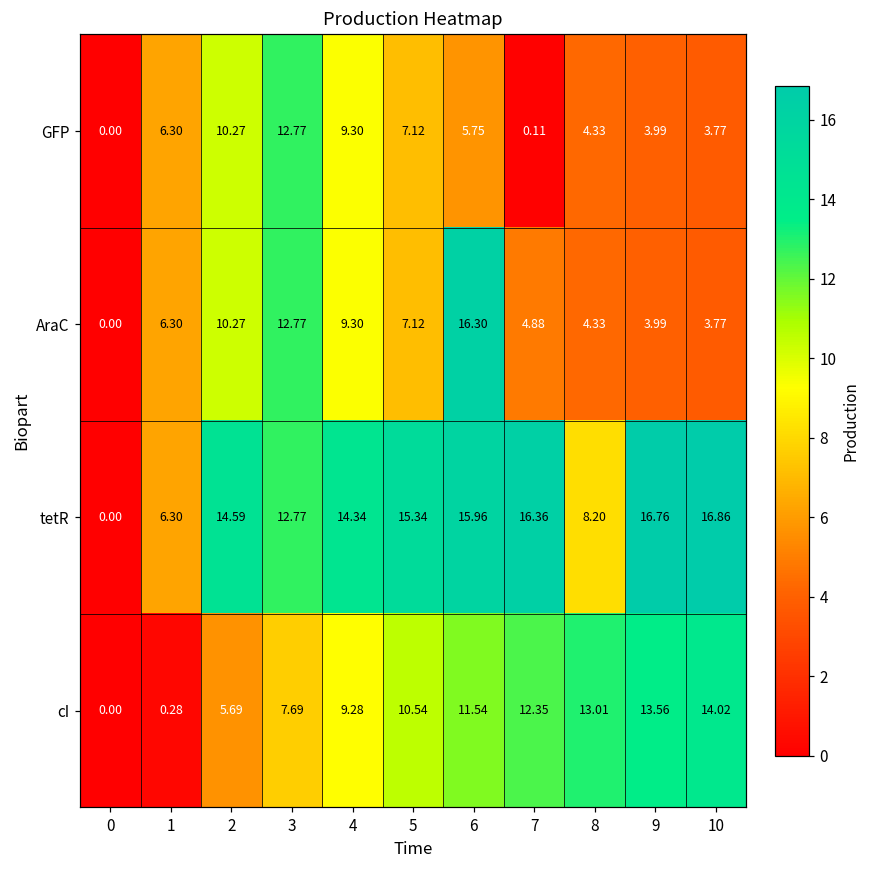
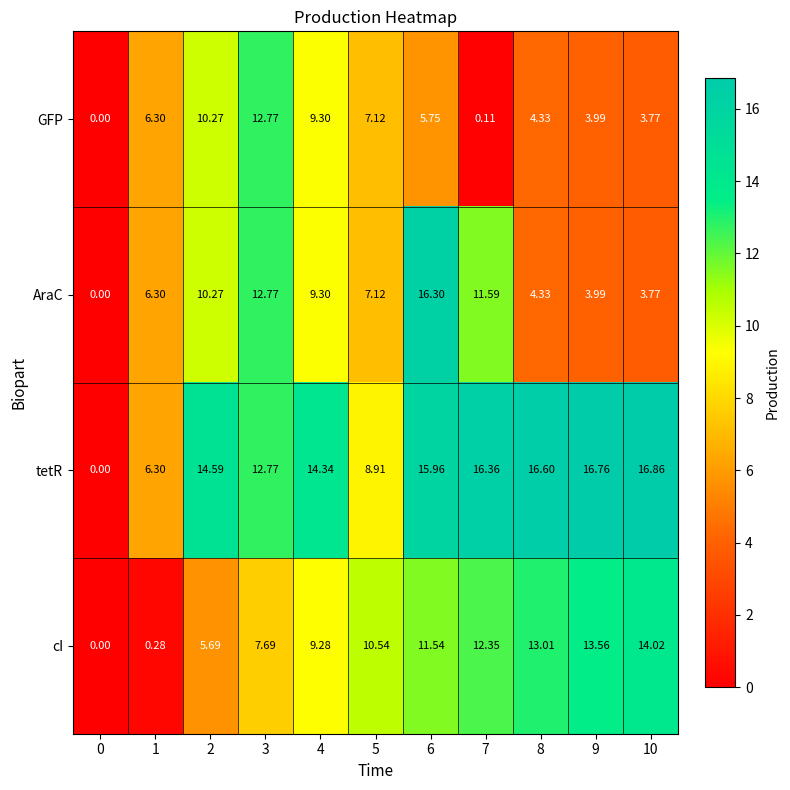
AraC, 7: 4.88 -> 11.59
tetR, 5: 15.34 -> 8.91
tetR, 8: 8.20 -> 16.60
